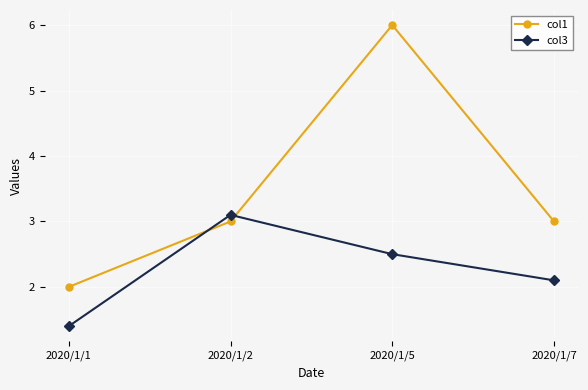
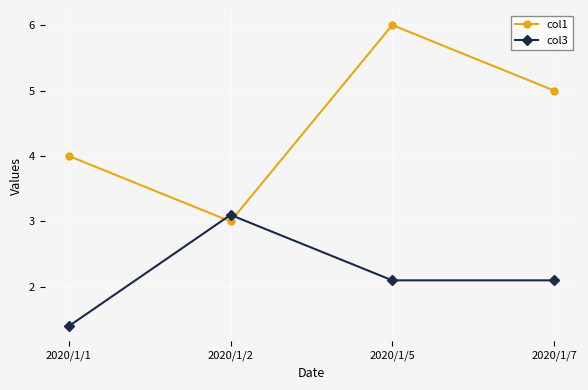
col1, 2020/1/1: 2 -> 4
col3, 2020/1/5: 2.5 -> 2.1
col1, 2020/1/7: 3 -> 5
